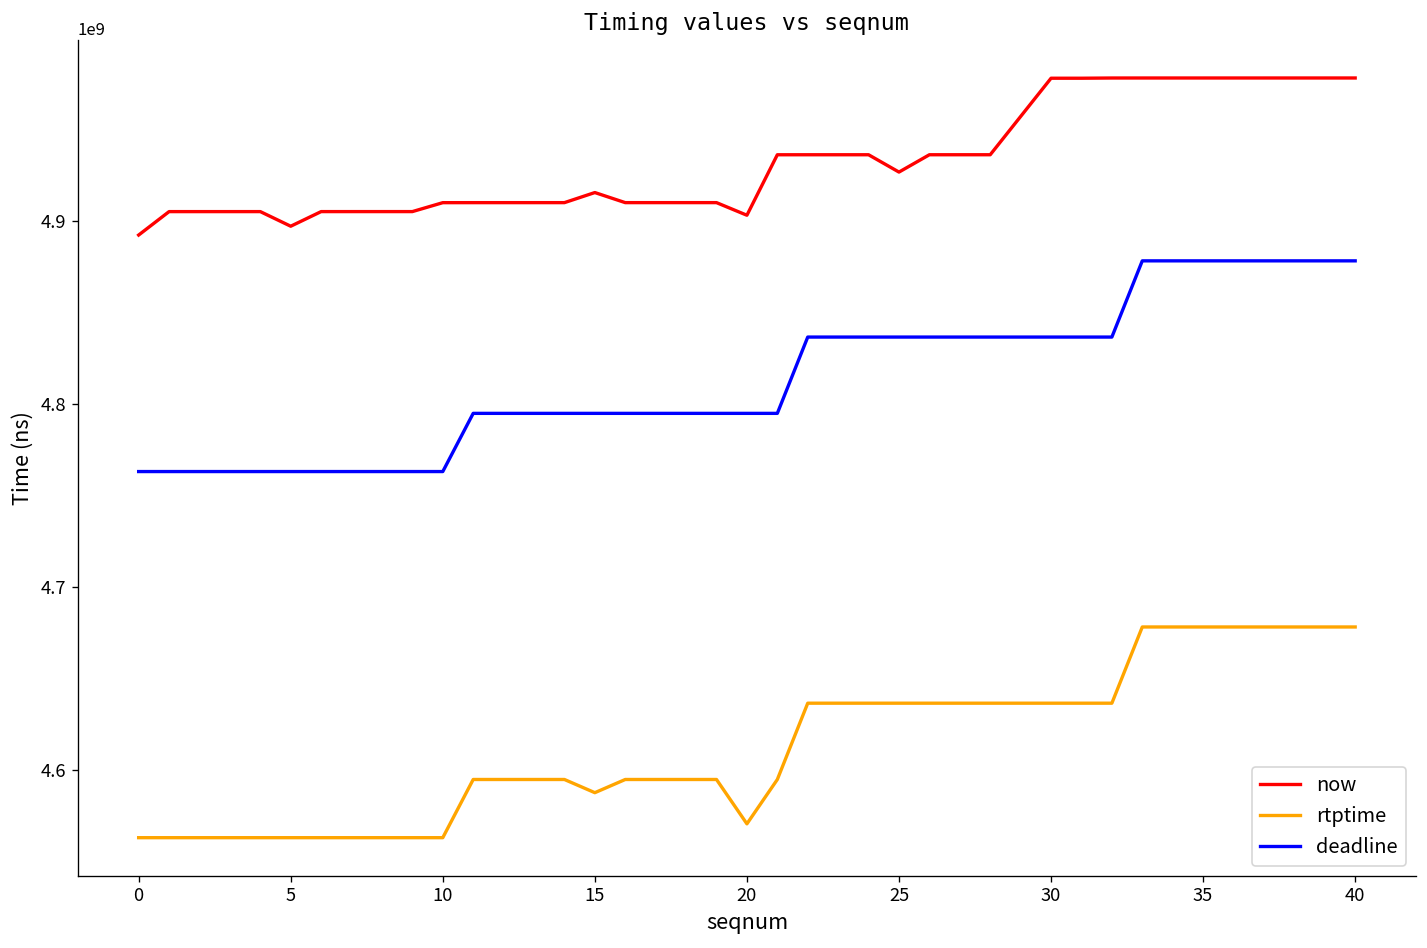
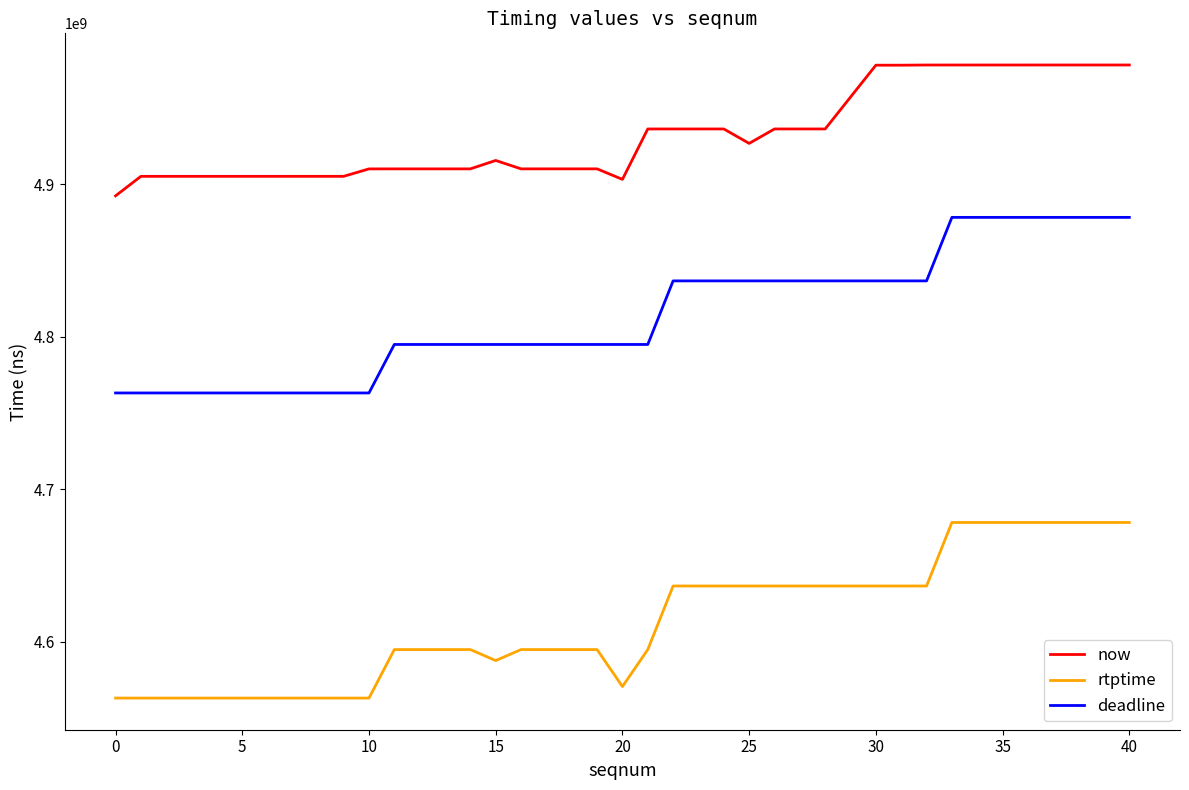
now, 5: 4897000000 -> 4905000000
